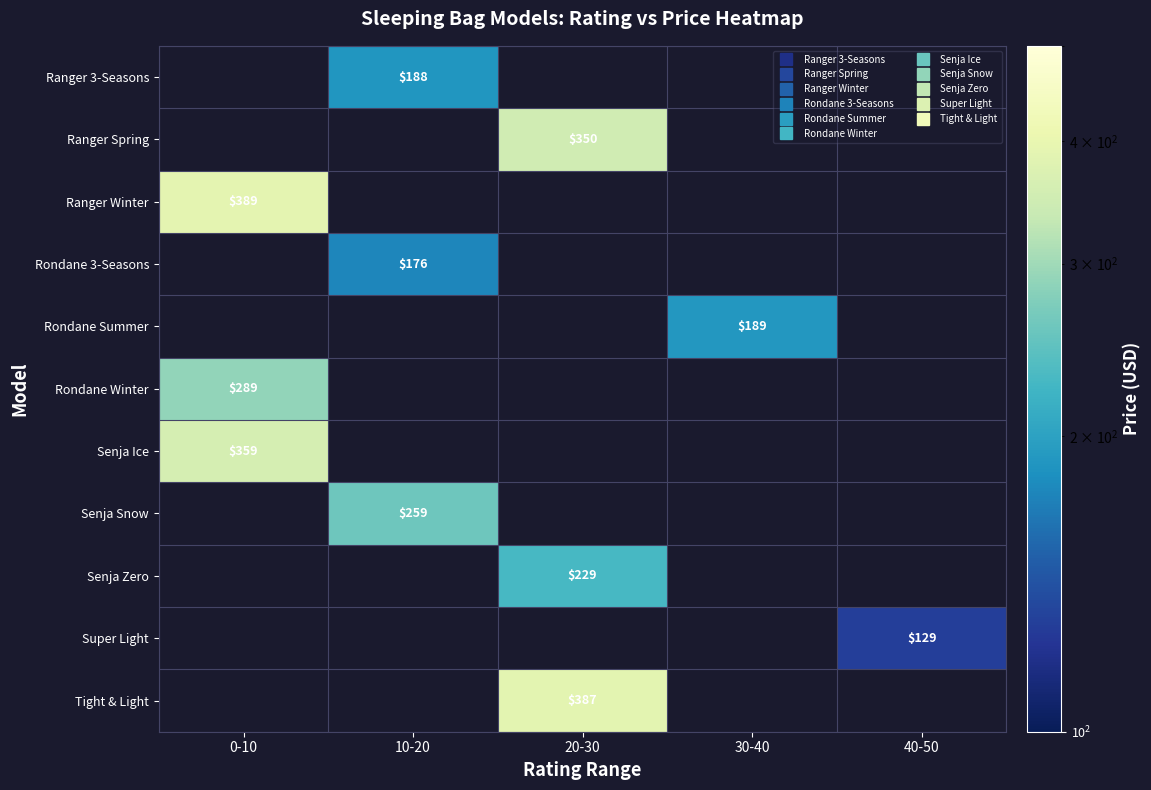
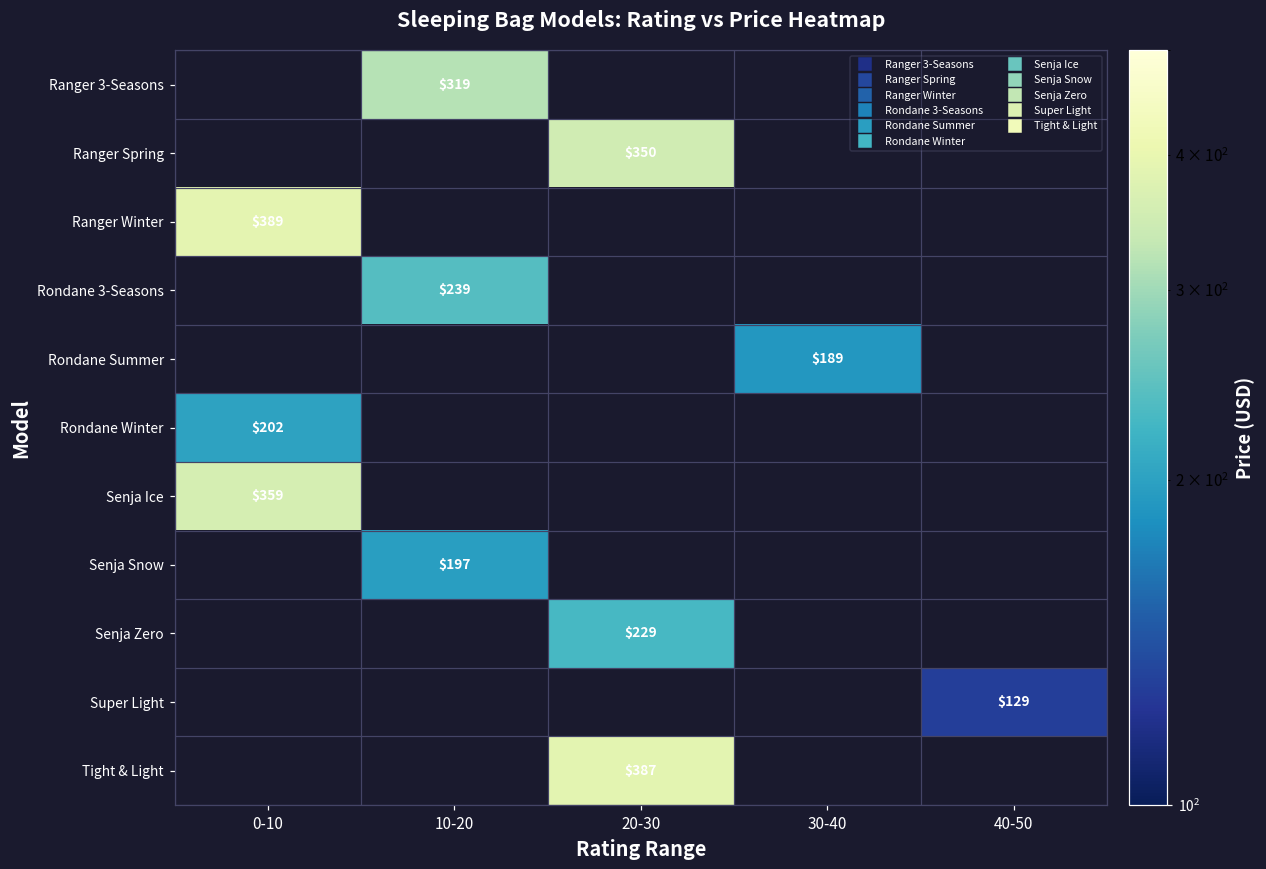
Ranger 3-Seasons, 10-20: $188 -> $319
Rondane 3-Seasons, 10-20: $176 -> $239
Rondane Winter, 0-10: $289 -> $202
Senja Snow, 10-20: $259 -> $197
